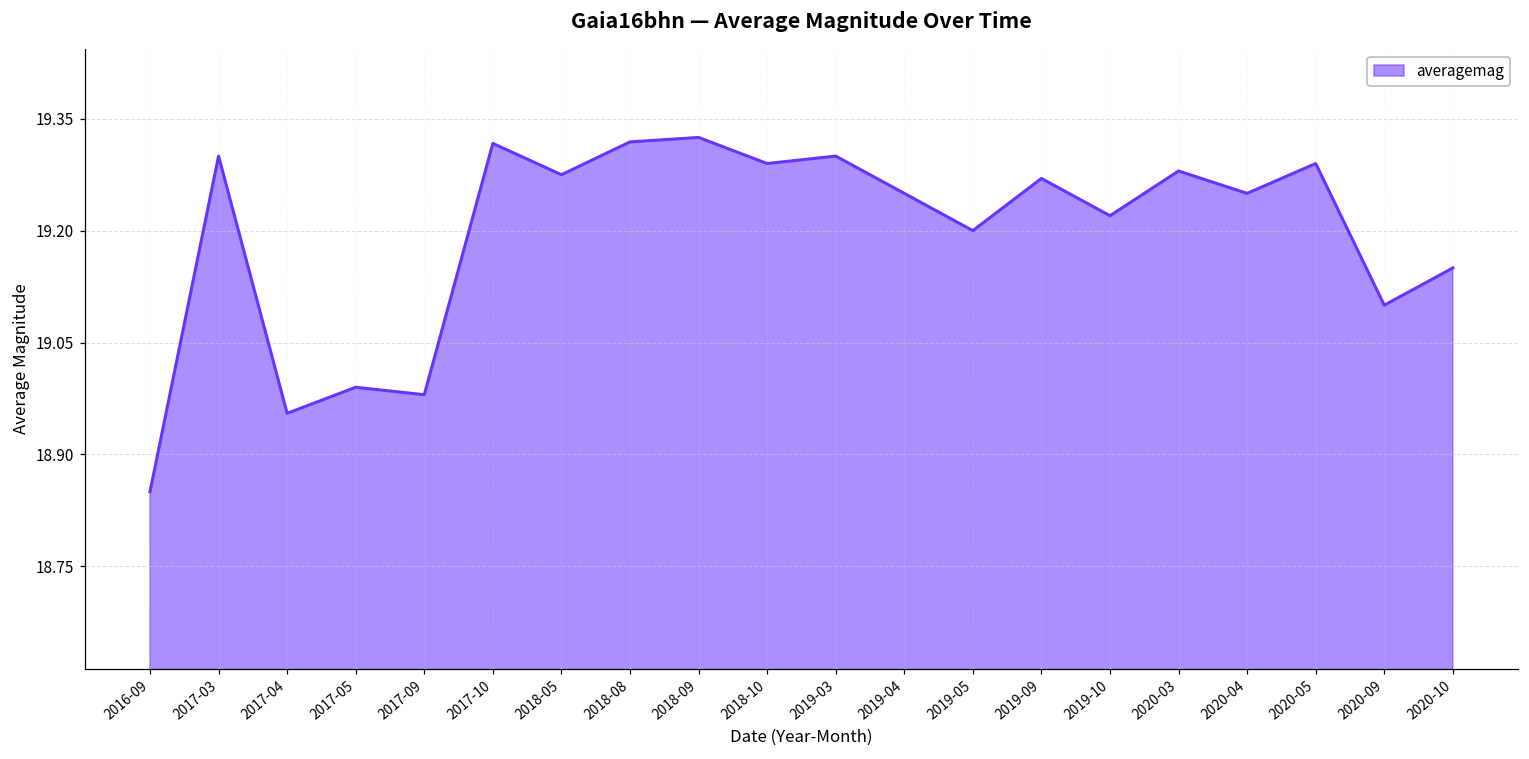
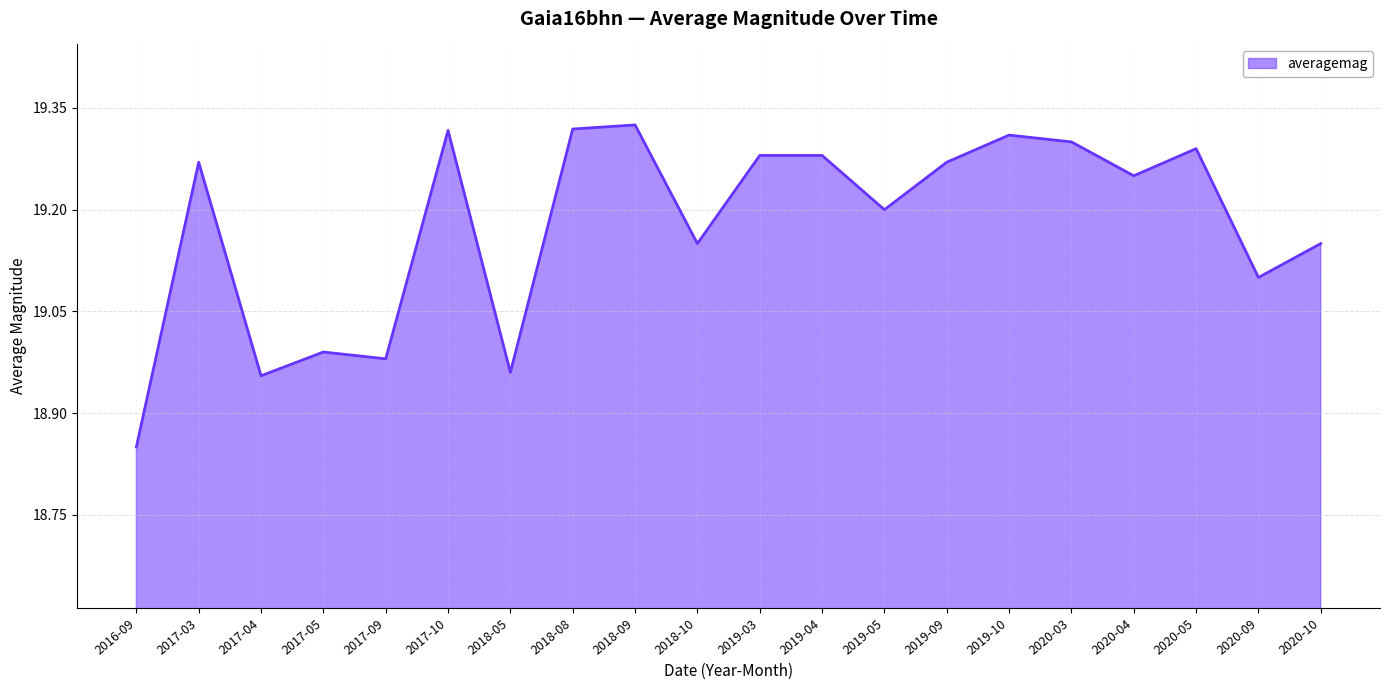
2017-03: 19.30 -> 19.27
2018-05: 19.28 -> 18.96
2018-10: 19.29 -> 19.15
2019-03: 19.30 -> 19.28
2019-04: 19.25 -> 19.28
2019-10: 19.22 -> 19.31
2020-03: 19.28 -> 19.30
